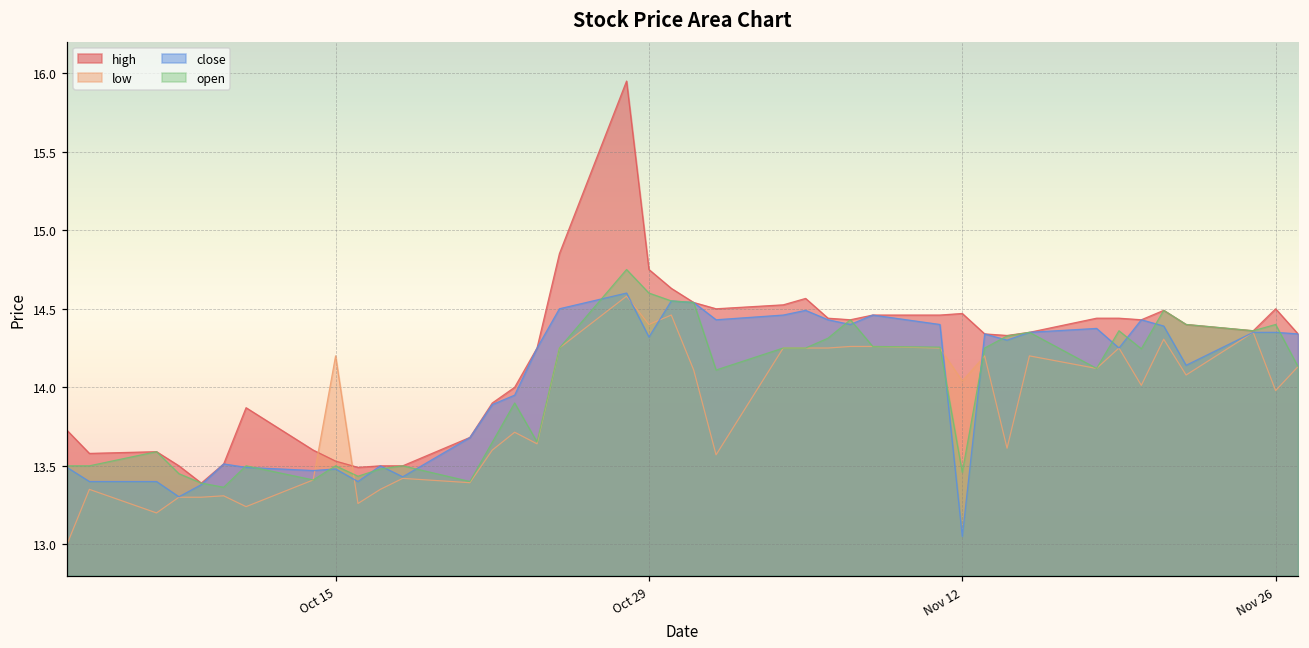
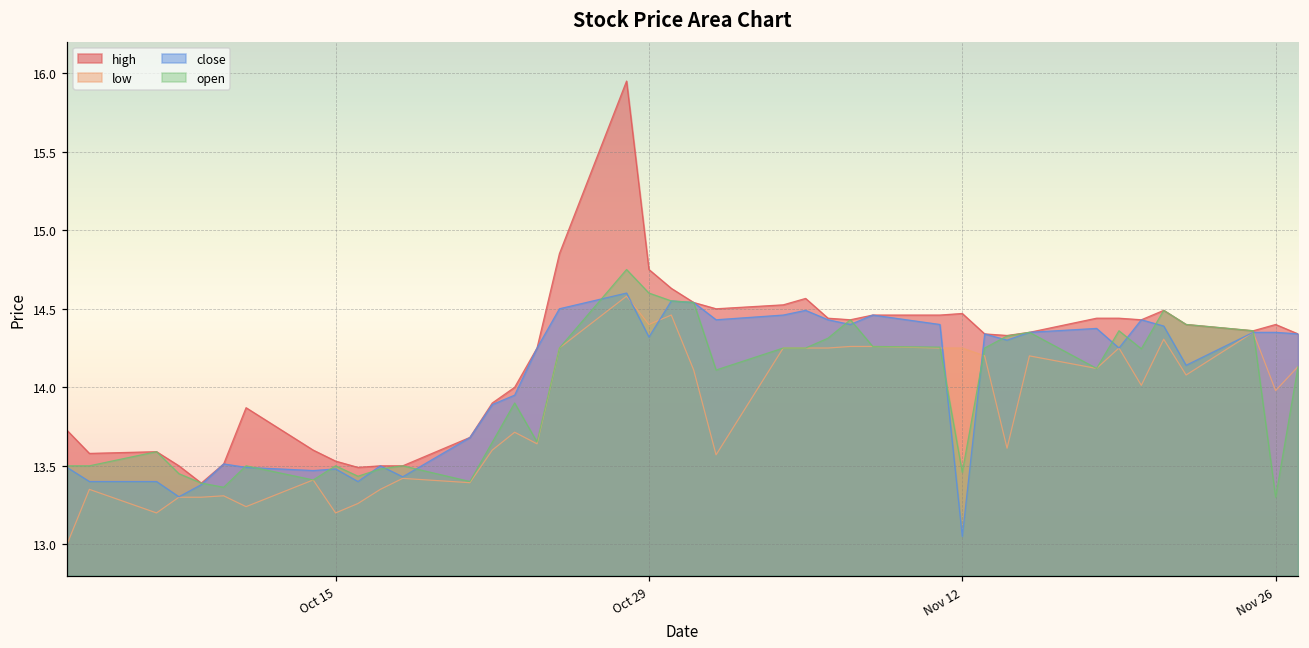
low, Oct 15: 14.2 -> 13.2
low, Nov 12: 14.04 -> 14.25
high, Nov 26: 14.5 -> 14.4
open, Nov 26: 14.4 -> 13.3
